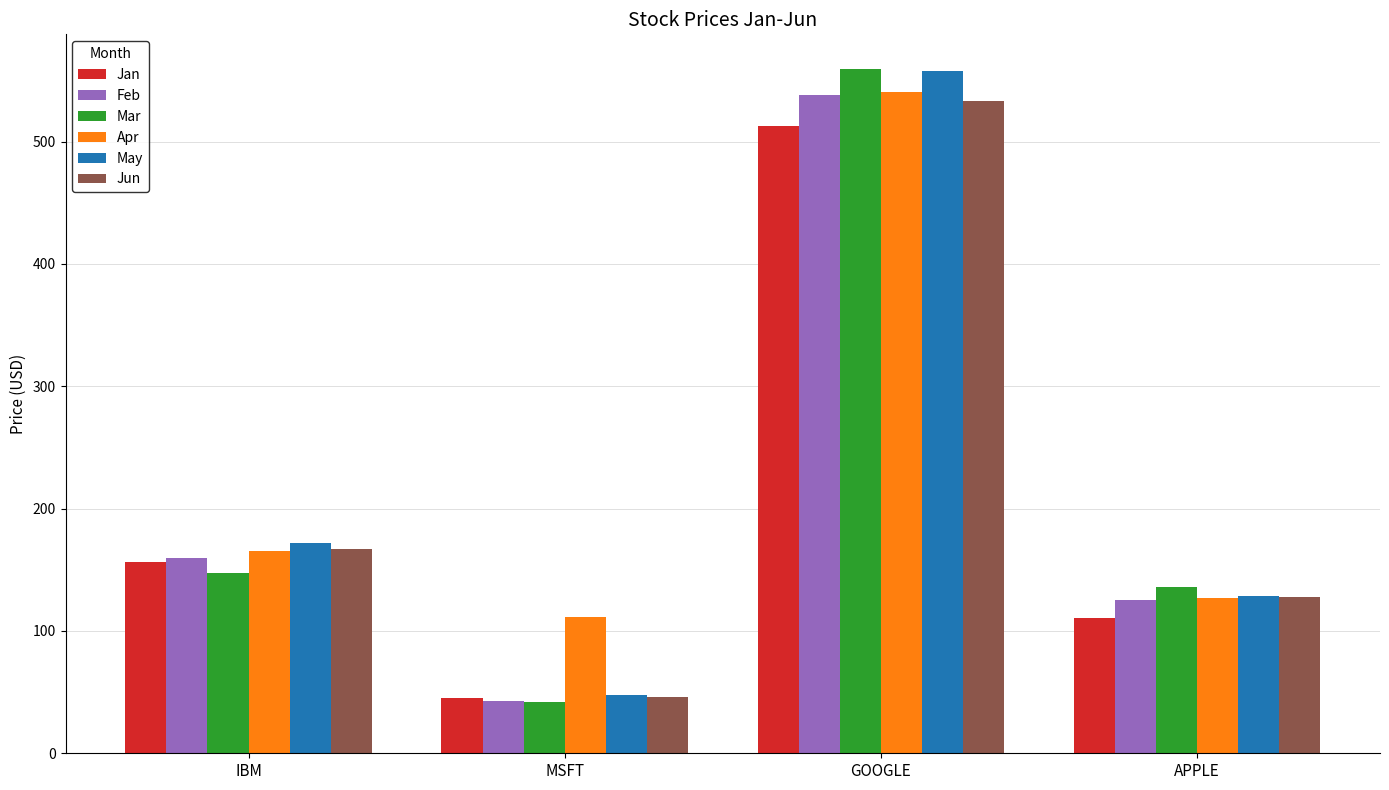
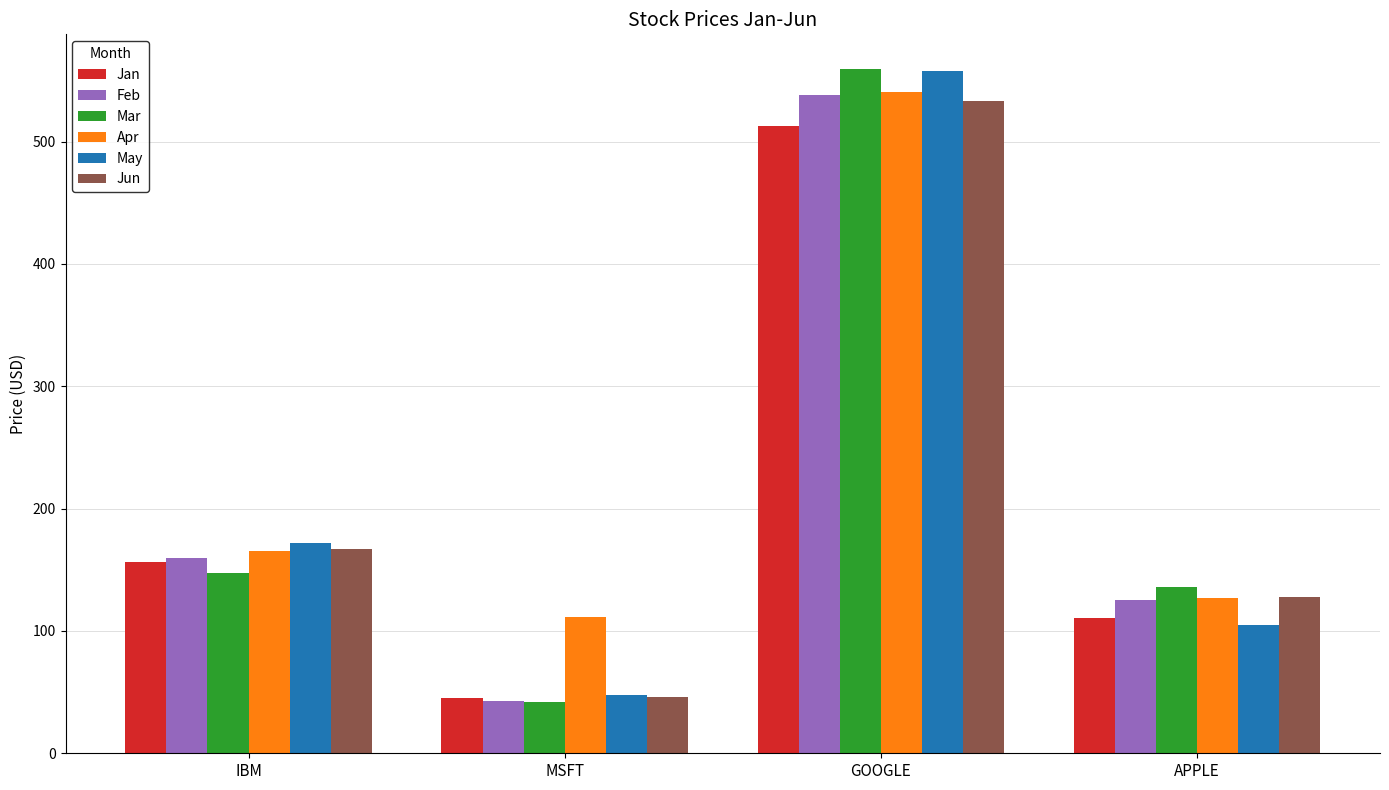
May, APPLE: 129 -> 105
